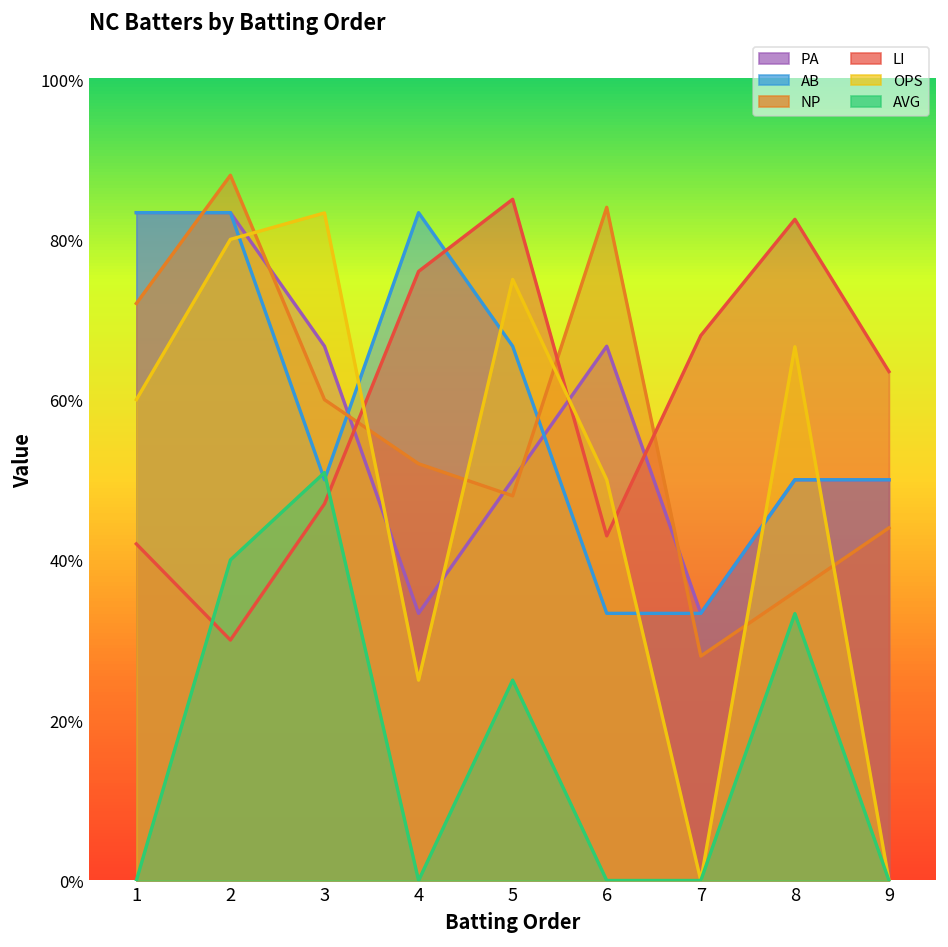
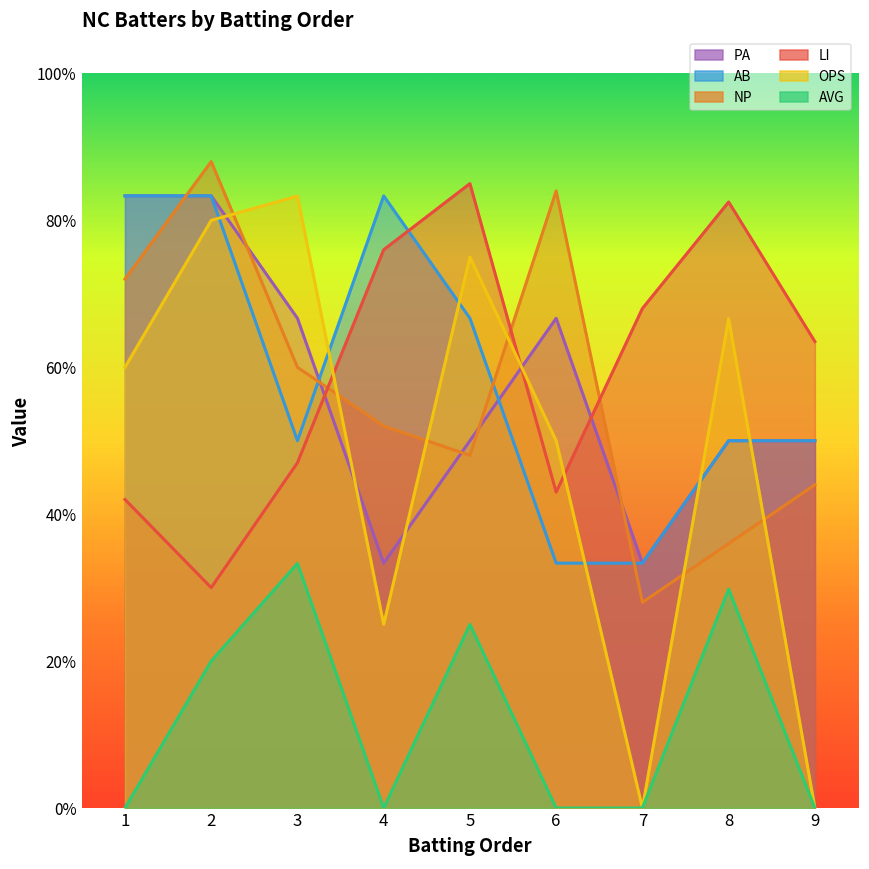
AVG, 2: 40% -> 20%
AVG, 3: 51% -> 33%
AVG, 8: 33% -> 30%
